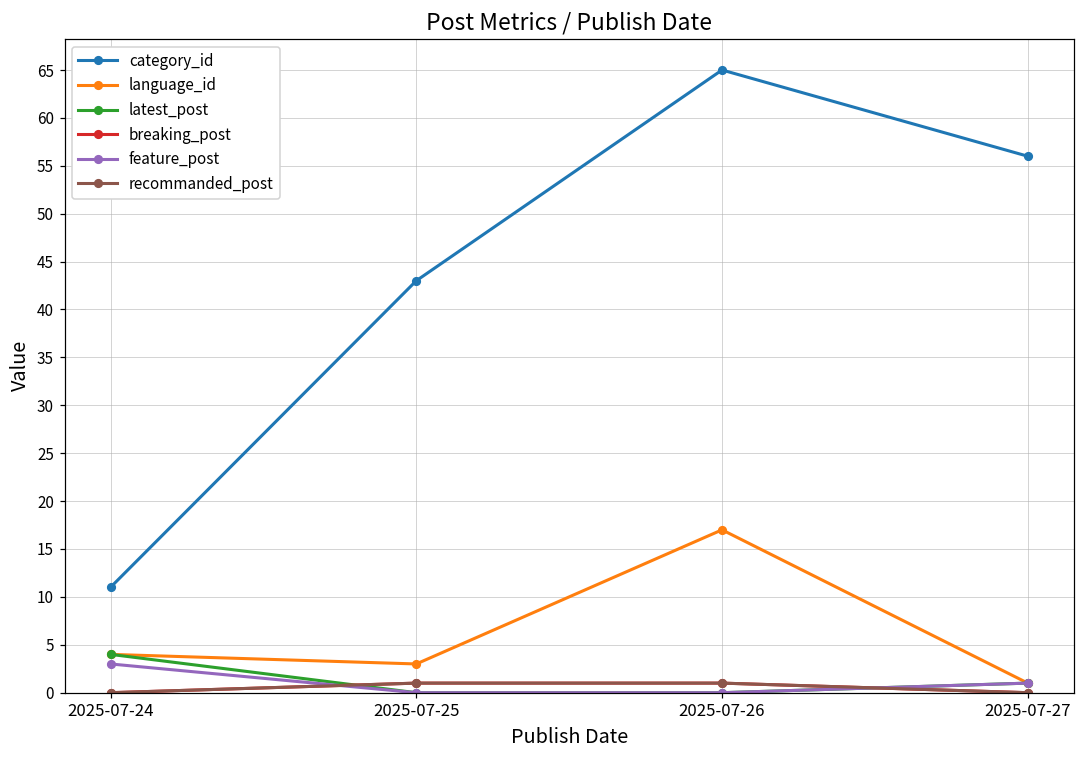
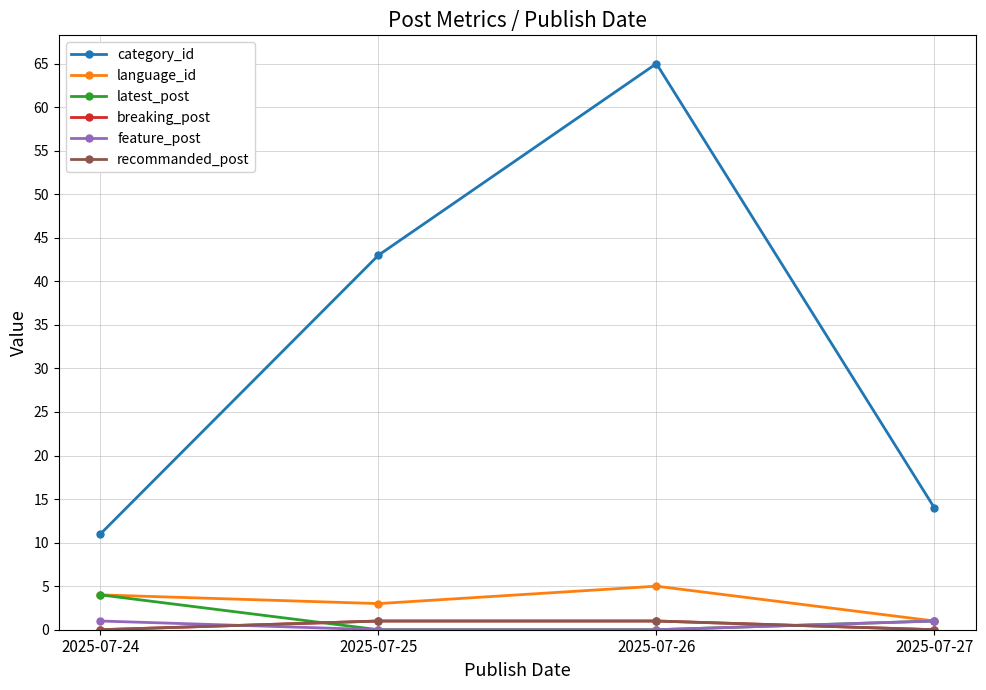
feature_post, 2025-07-24: 3 -> 1
language_id, 2025-07-26: 17 -> 5
category_id, 2025-07-27: 56 -> 14
